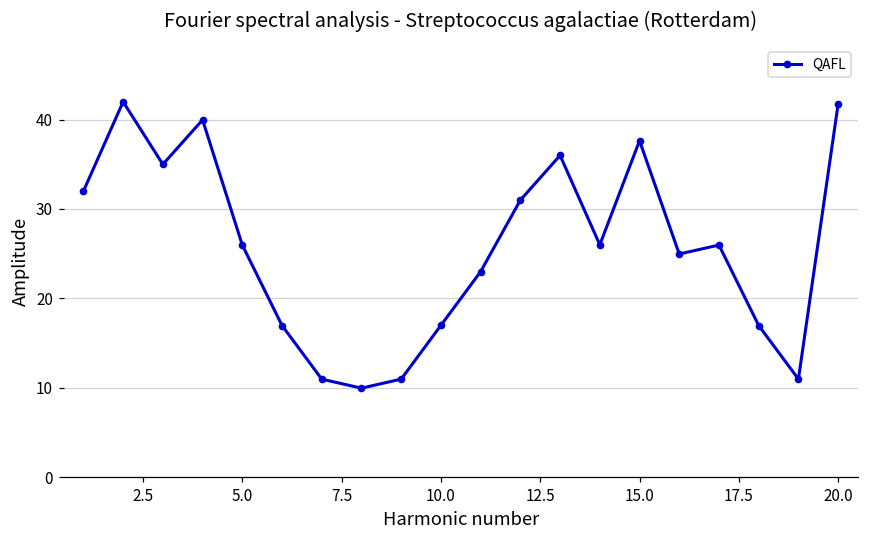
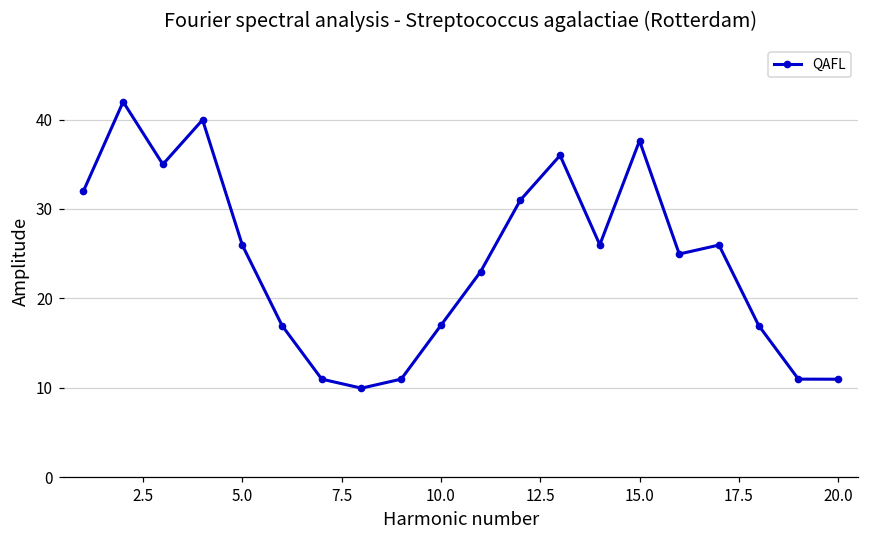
20.0: 42 -> 11
